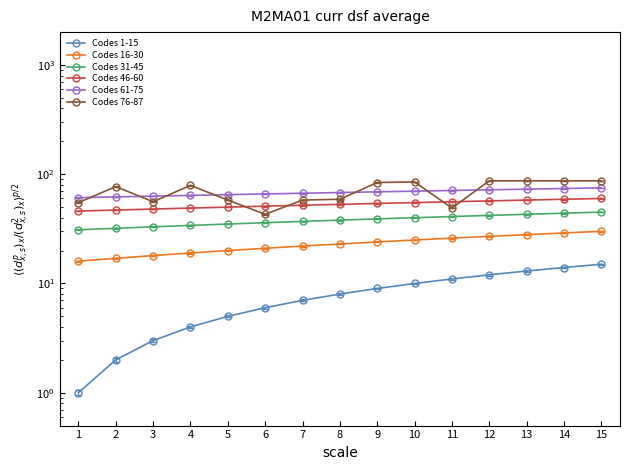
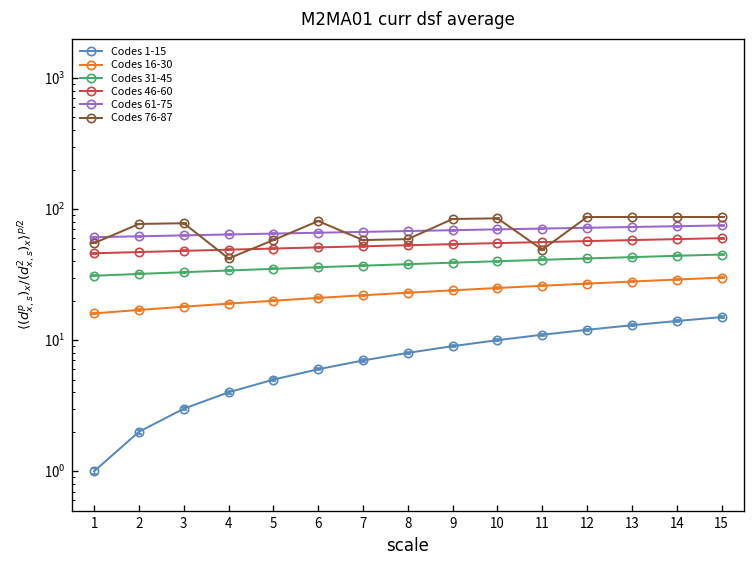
Codes 76-87, 3: 60 -> 80
Codes 76-87, 4: 80 -> 42
Codes 76-87, 6: 43 -> 80
